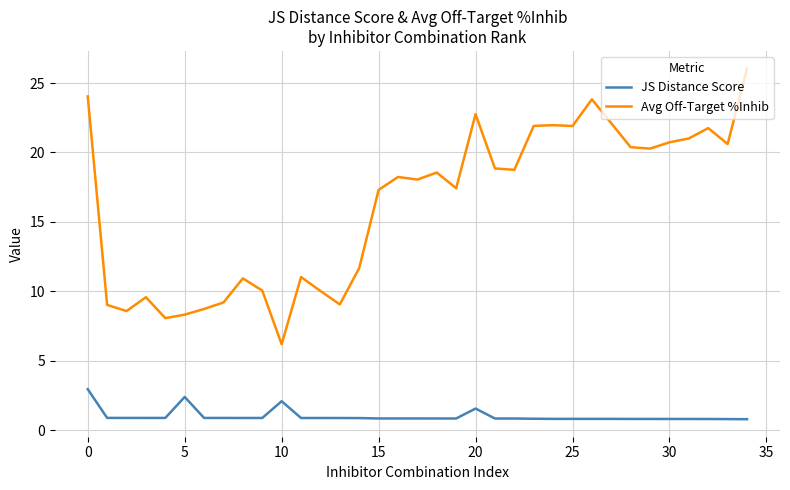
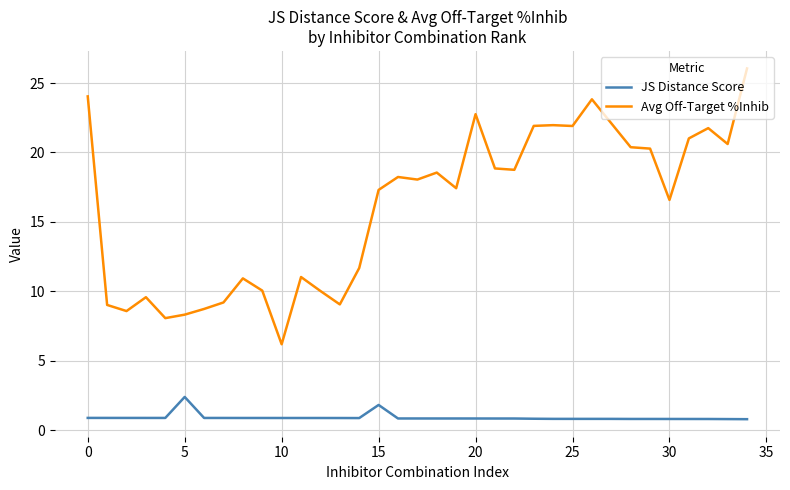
JS Distance Score, 0: 2.9 -> 0.9
JS Distance Score, 10: 2.1 -> 0.9
JS Distance Score, 15: 0.8 -> 1.8
JS Distance Score, 20: 1.5 -> 0.8
Avg Off-Target %Inhib, 30: 20.7 -> 16.6
